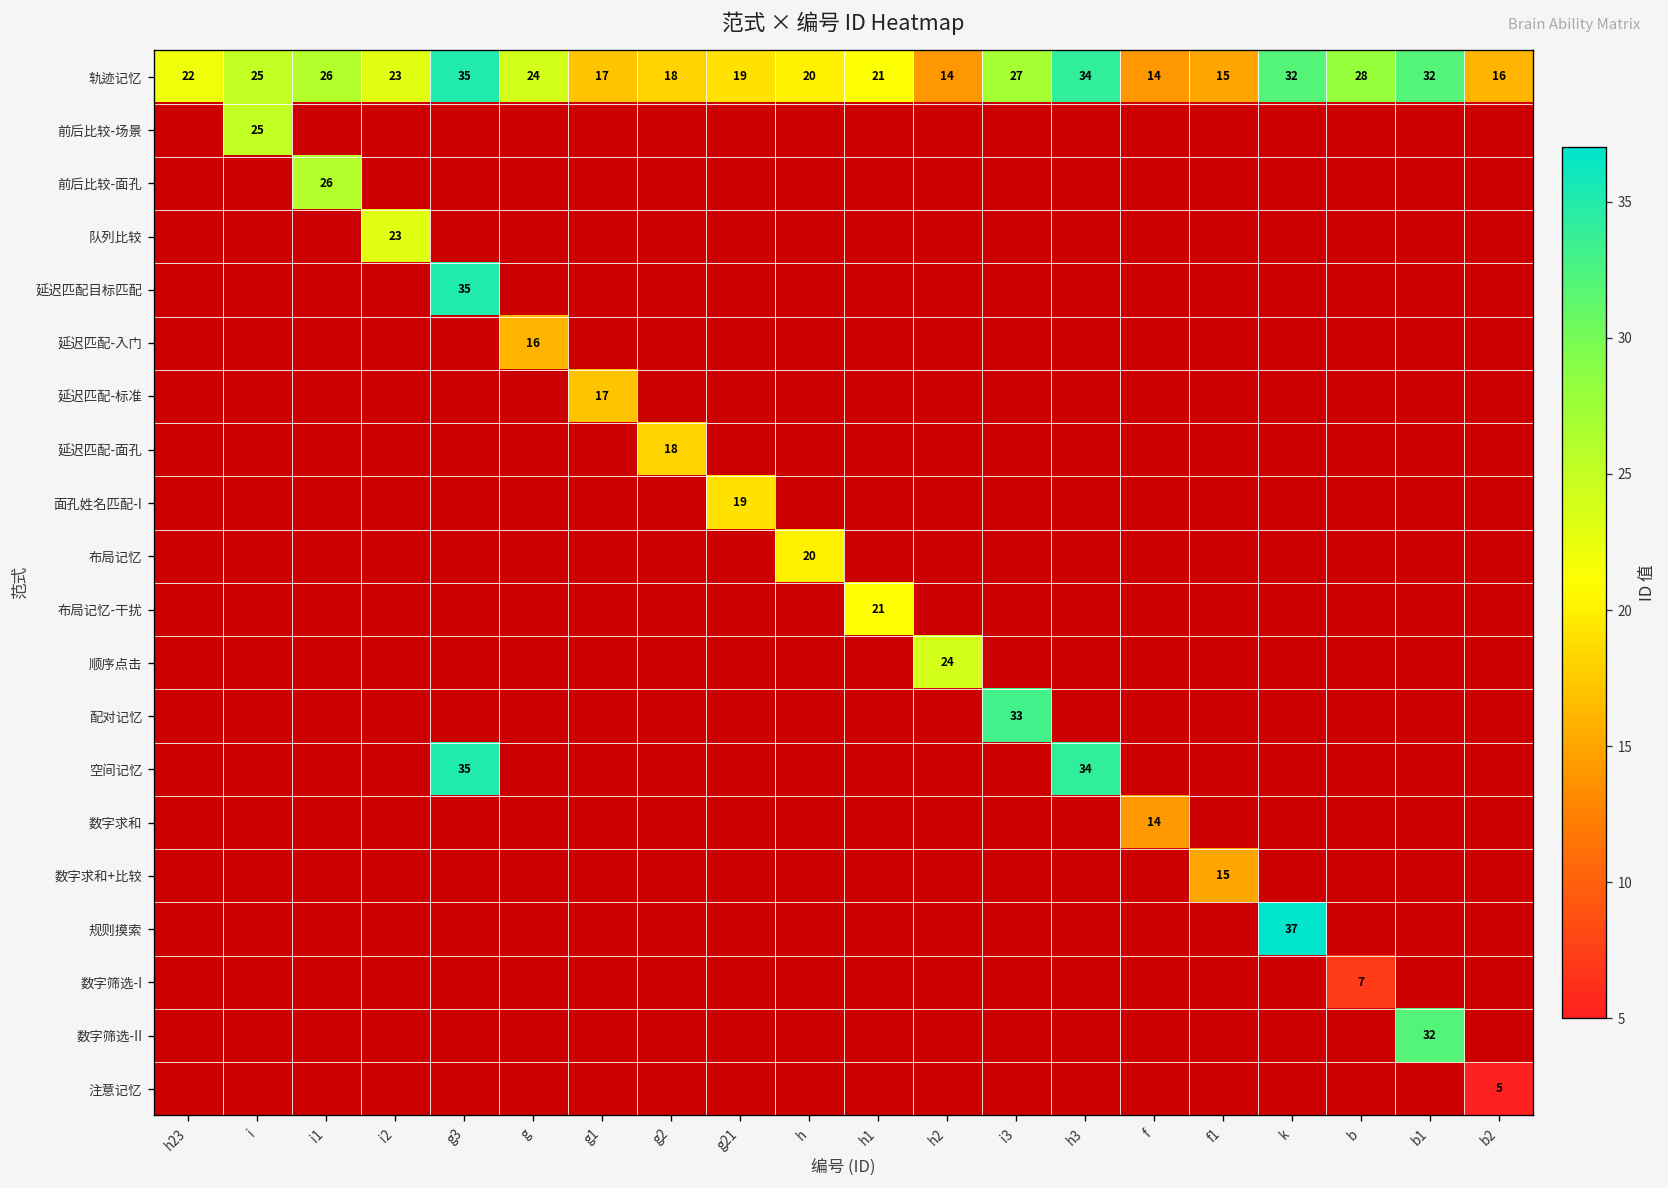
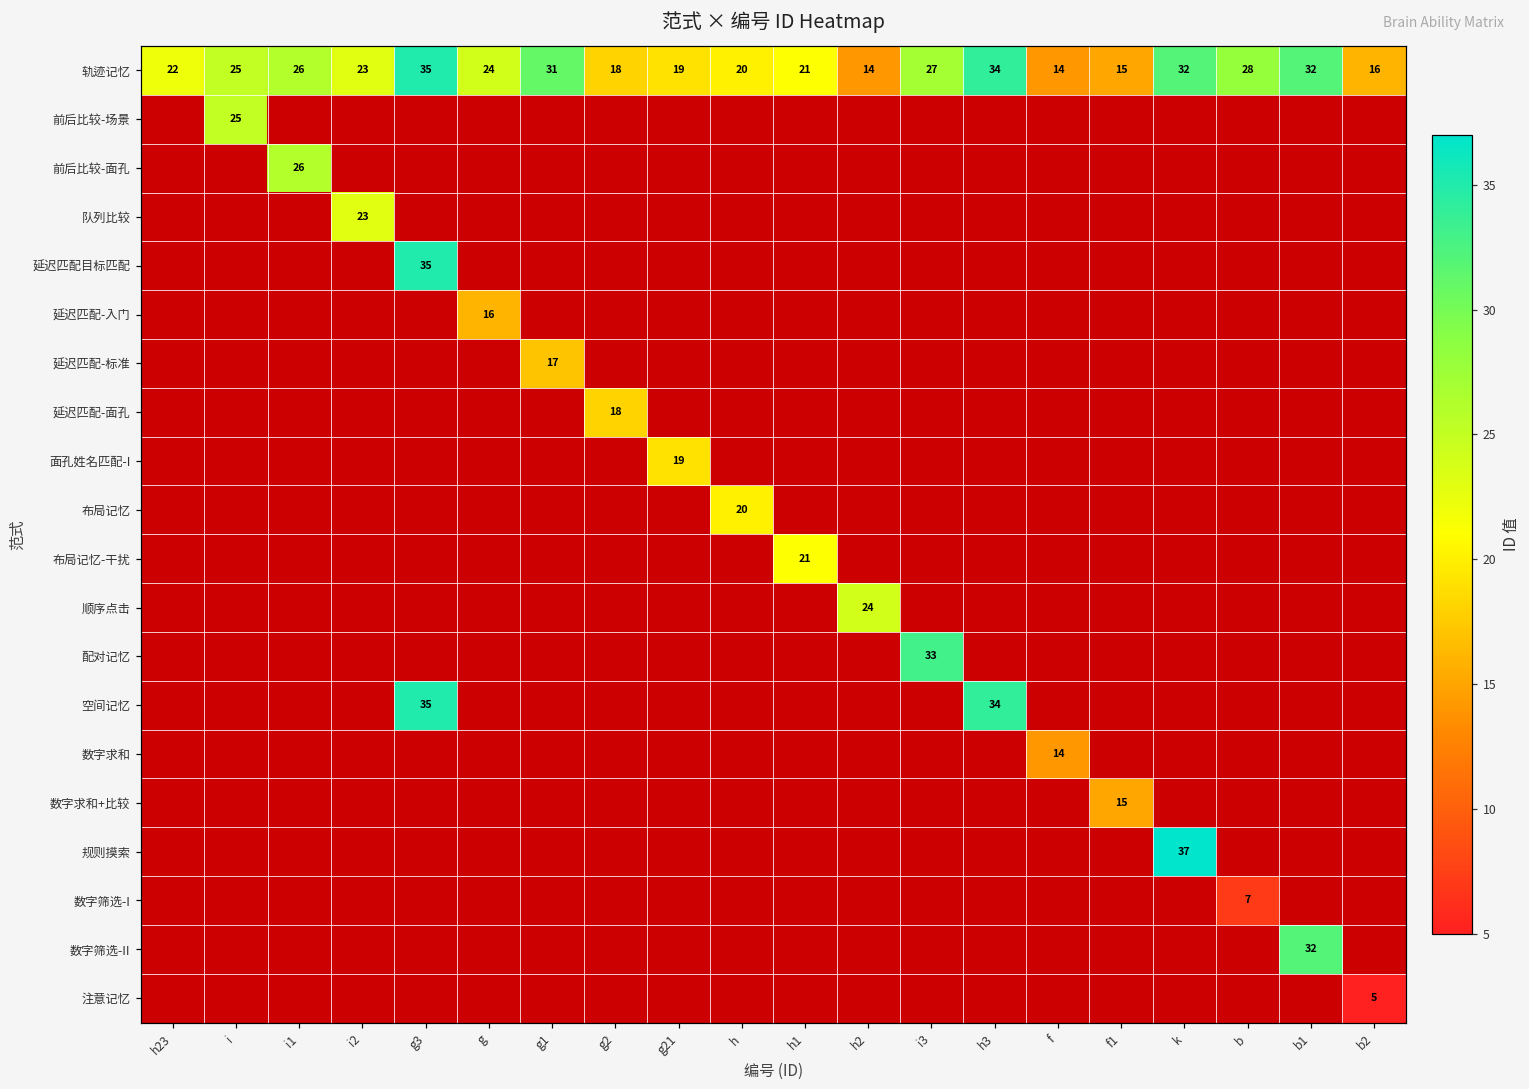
轨迹记忆, g1: 17 -> 31
